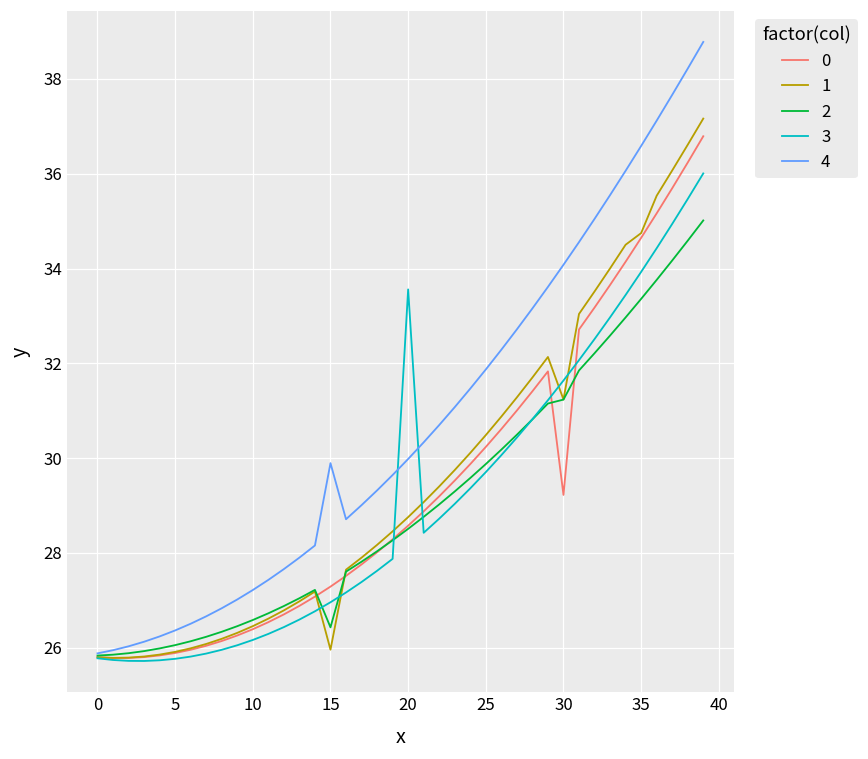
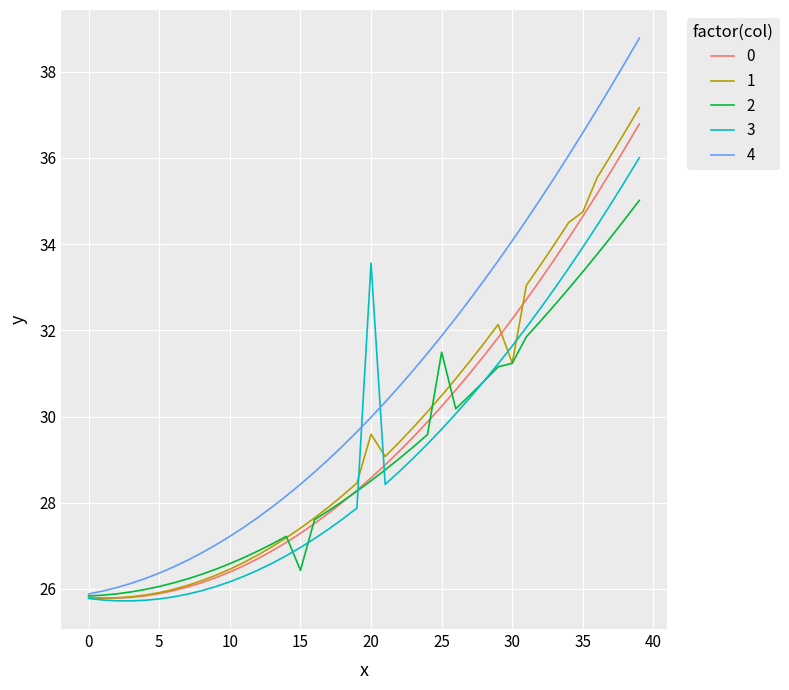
1, 15: 26.0 -> 27.4
4, 15: 29.9 -> 28.4
1, 20: 28.8 -> 29.6
2, 25: 29.9 -> 31.5
0, 30: 29.2 -> 32.3
